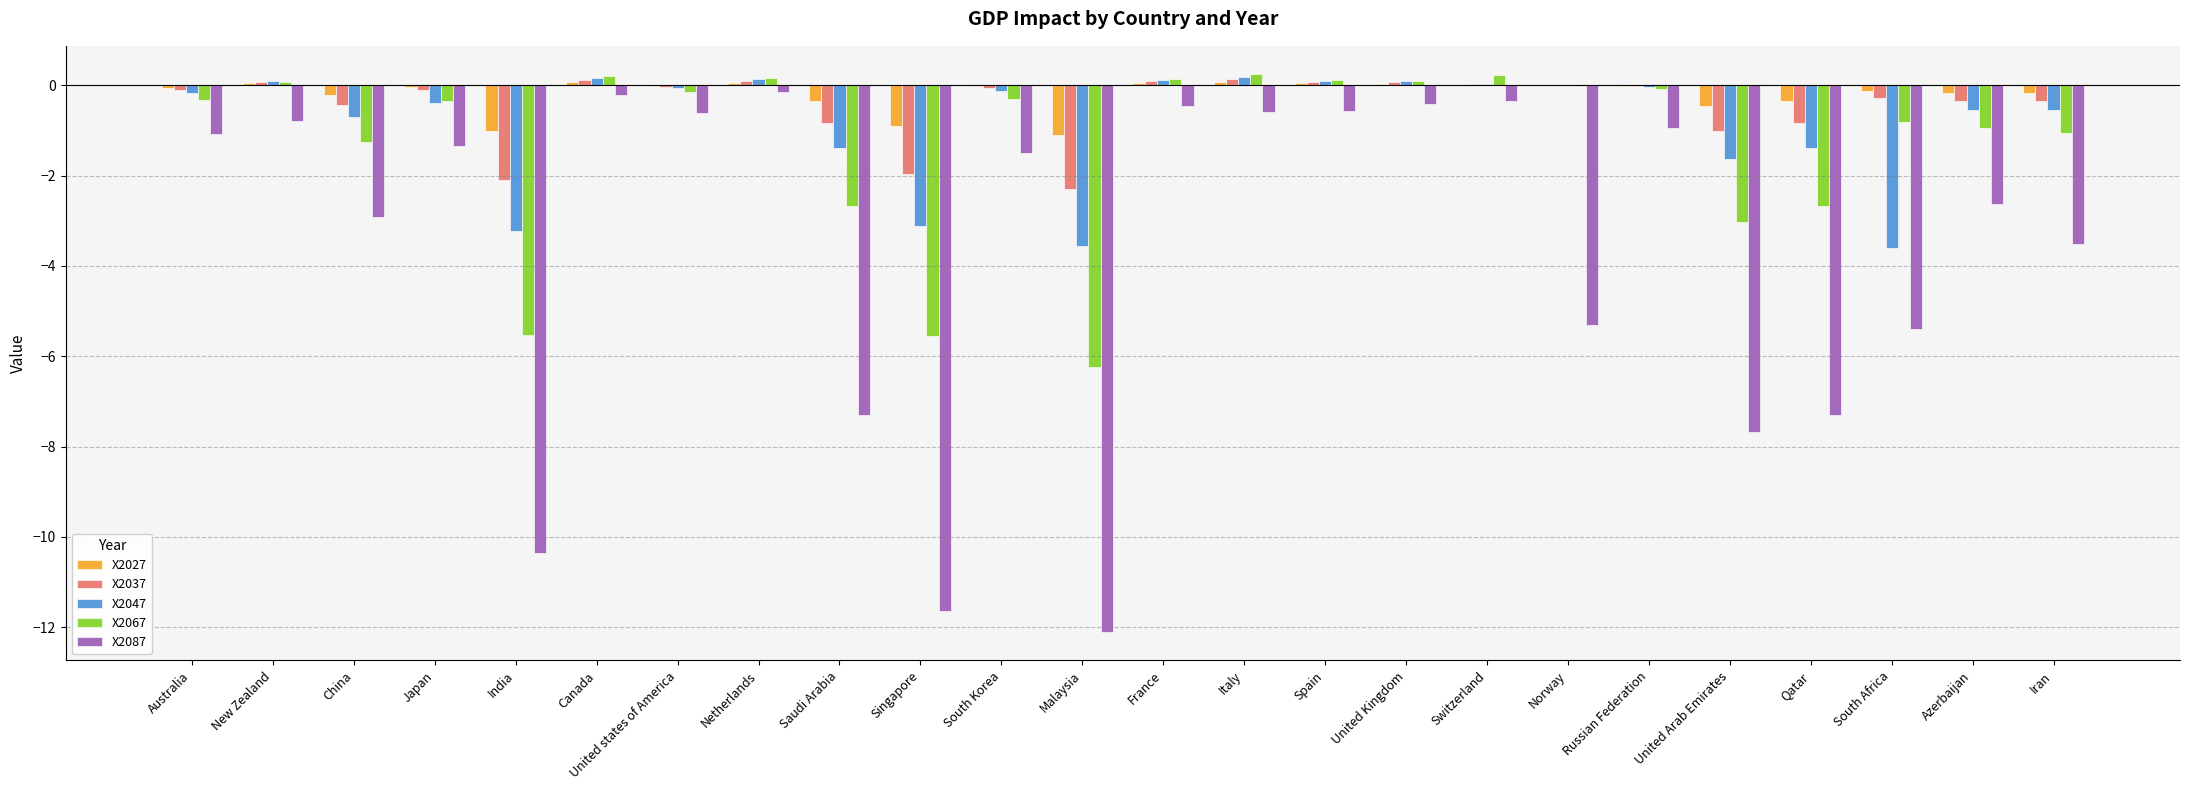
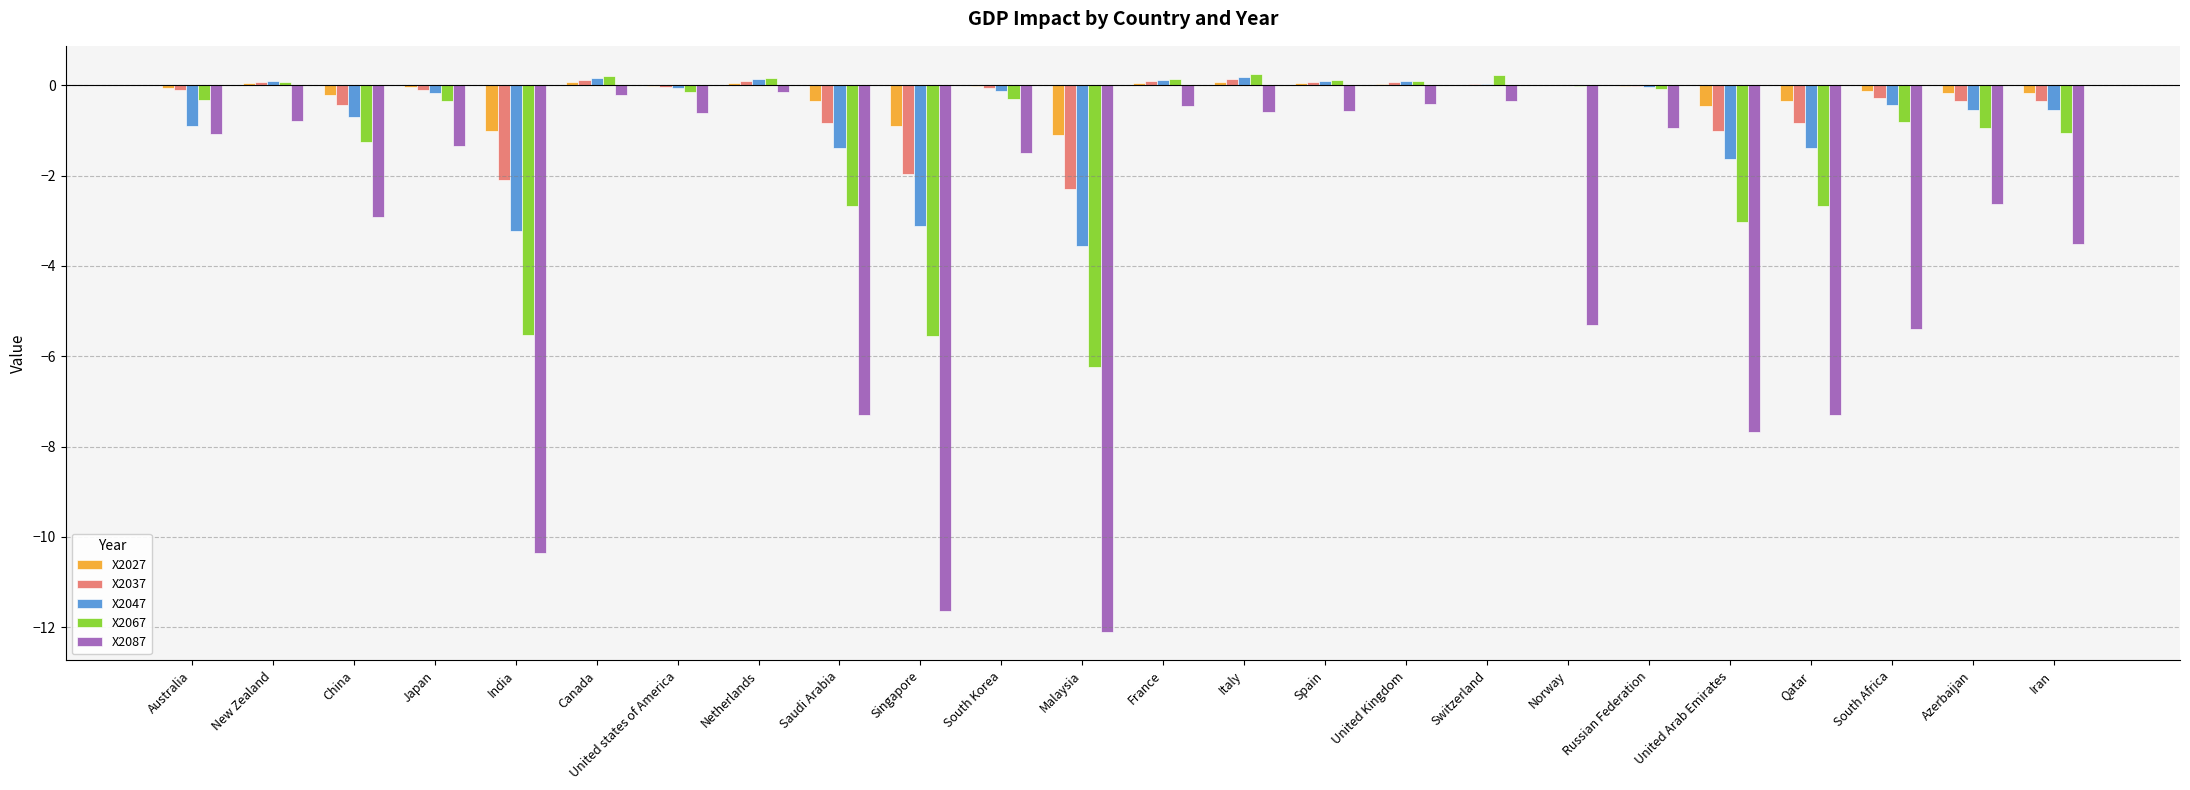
X2047, Australia: -0.2 -> -0.9
X2047, Japan: -0.4 -> -0.2
X2047, South Africa: -3.6 -> -0.4
